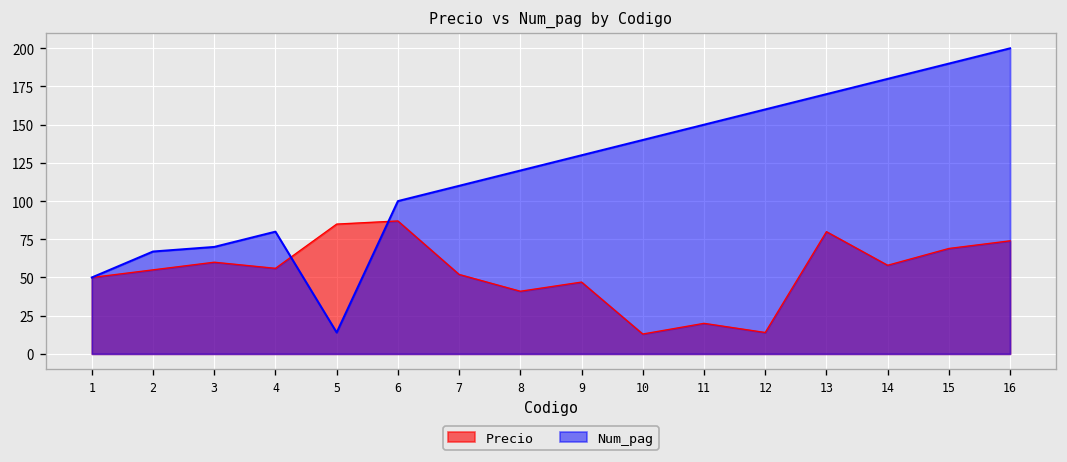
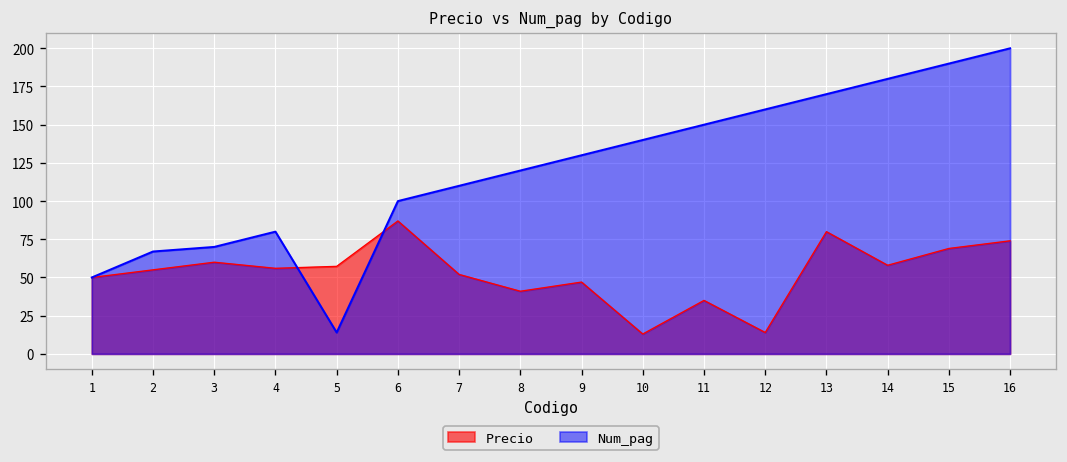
Precio, 5: 85 -> 57
Precio, 11: 20 -> 35
